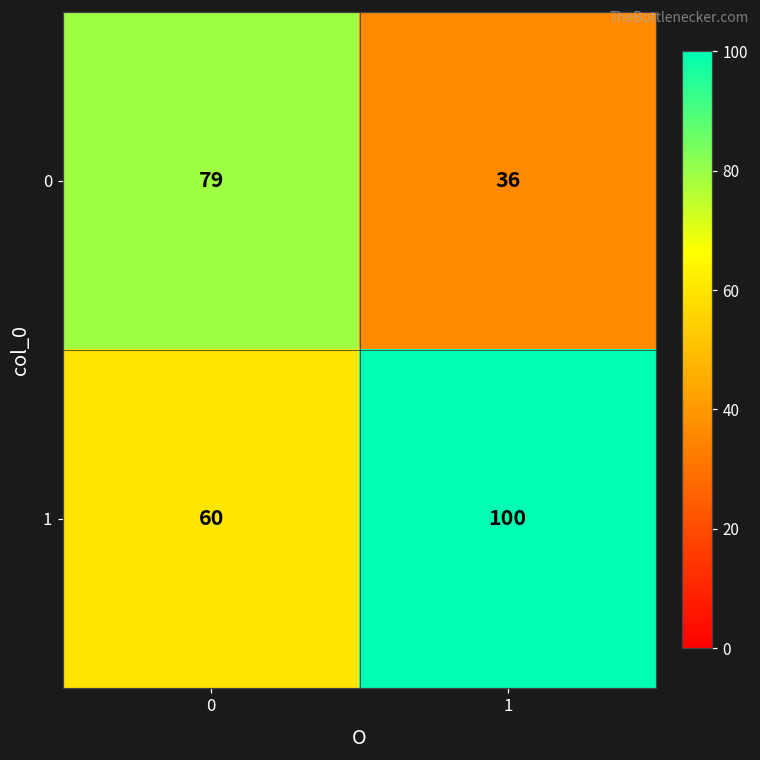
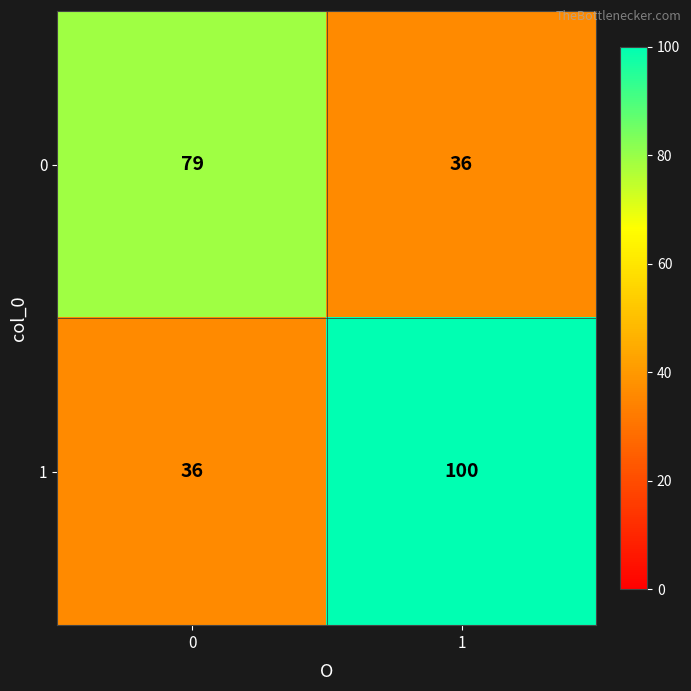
1, 0: 60 -> 36
